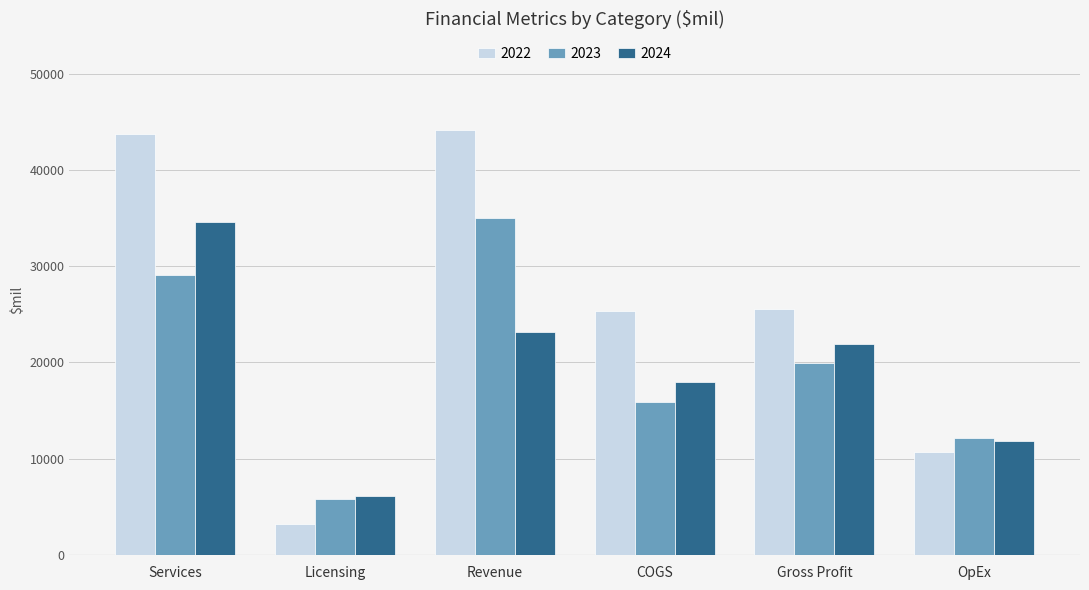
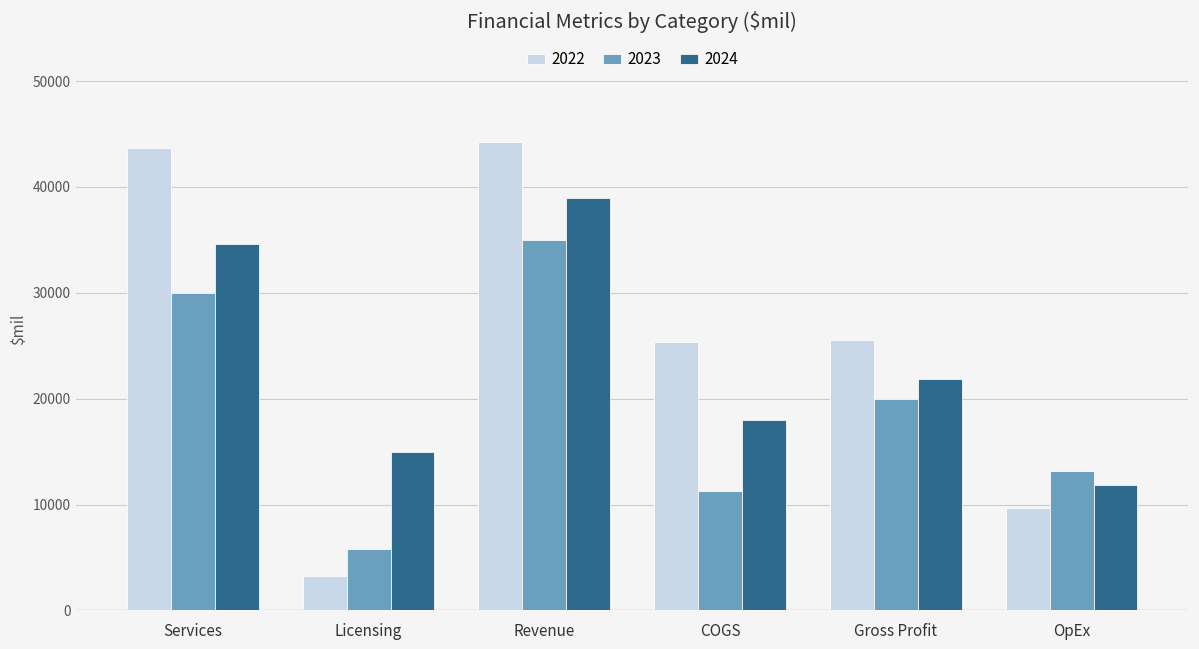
2023, Services: 29000 -> 30000
2024, Licensing: 6000 -> 15000
2024, Revenue: 23000 -> 39000
2023, COGS: 16000 -> 11000
2022, OpEx: 11000 -> 10000
2023, OpEx: 12000 -> 13000
